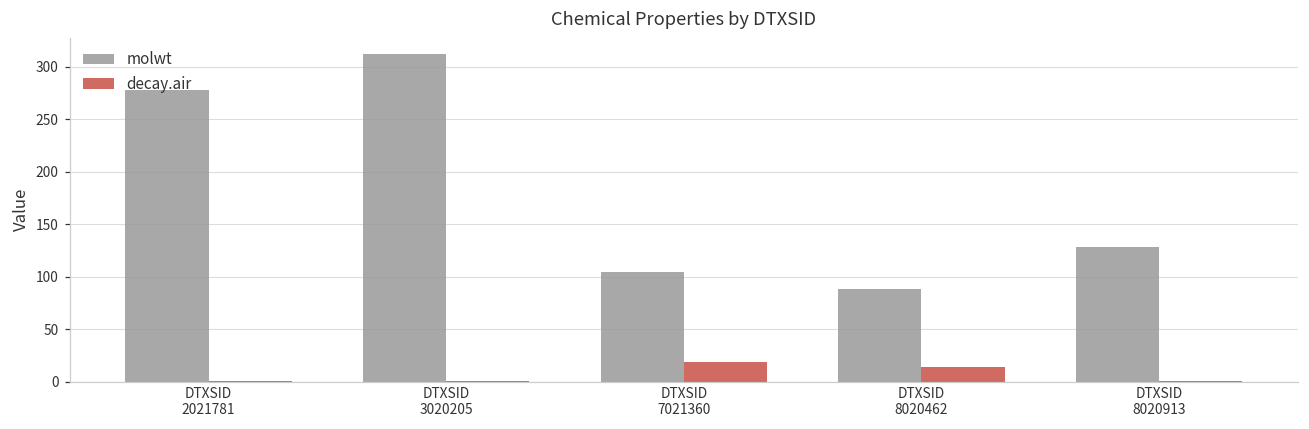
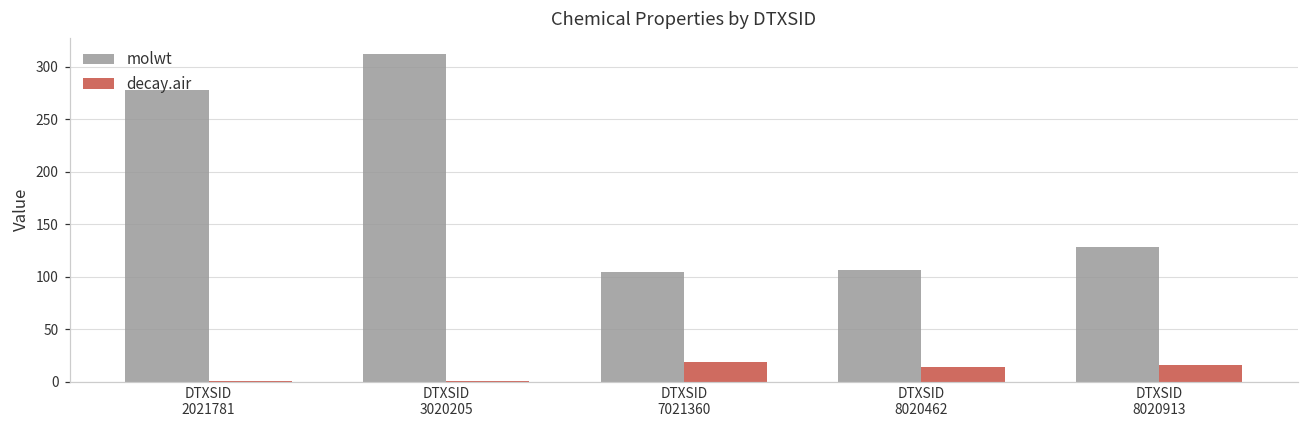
molwt, DTXSID 8020462: 90 -> 110
decay.air, DTXSID 8020913: 0 -> 20
